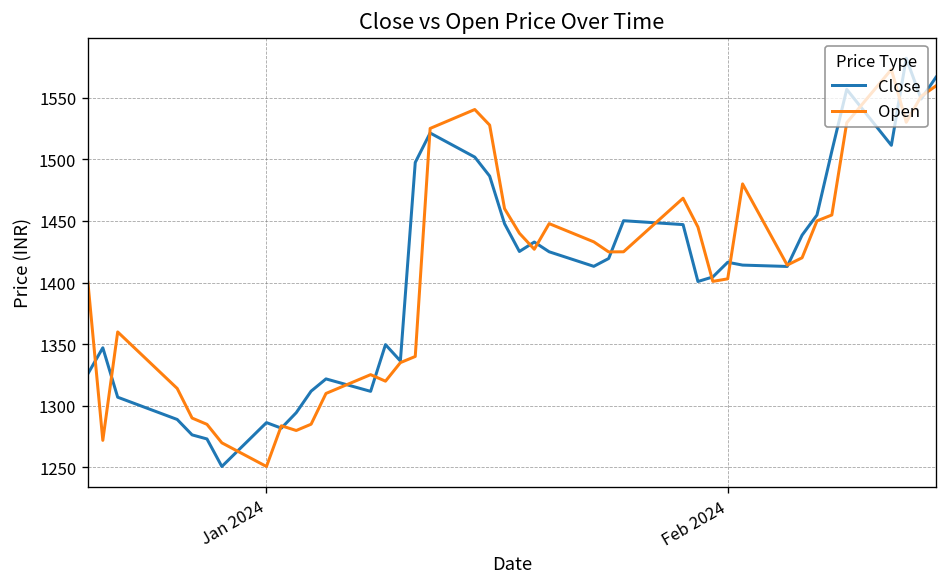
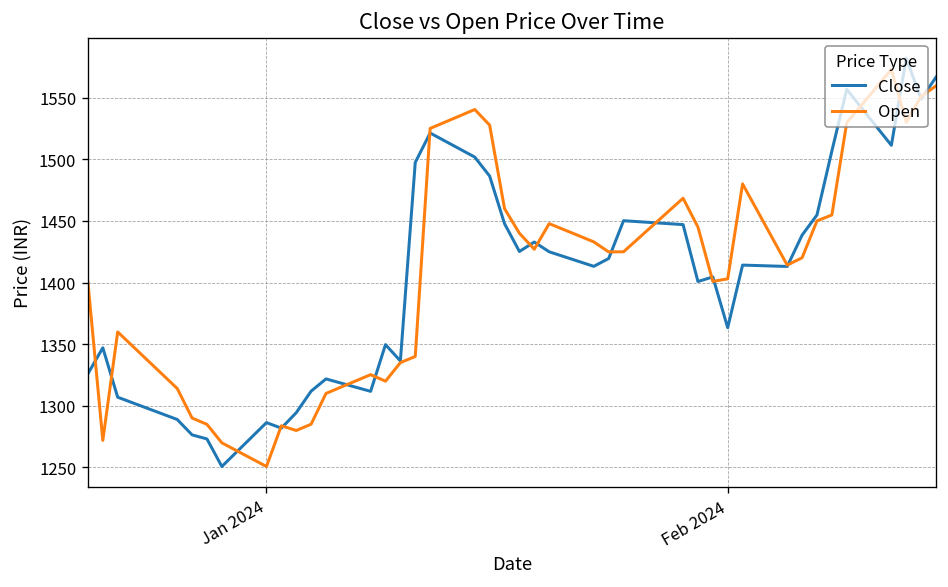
Close, Feb 2024: 1416 -> 1363
